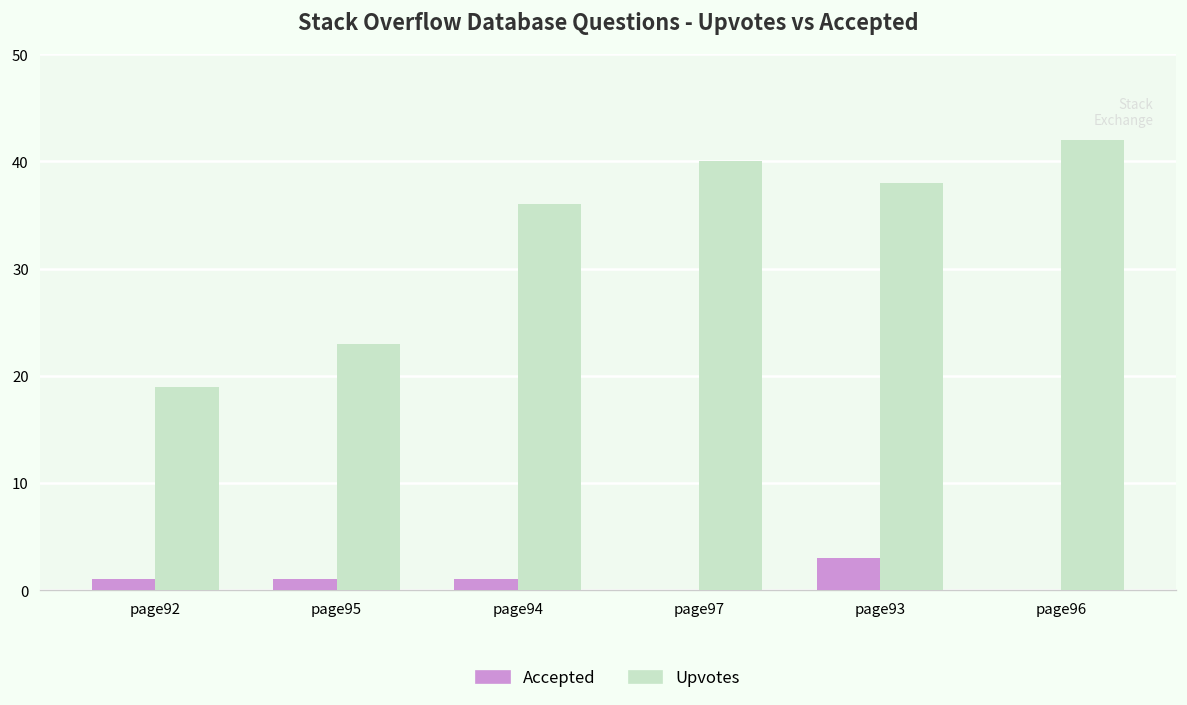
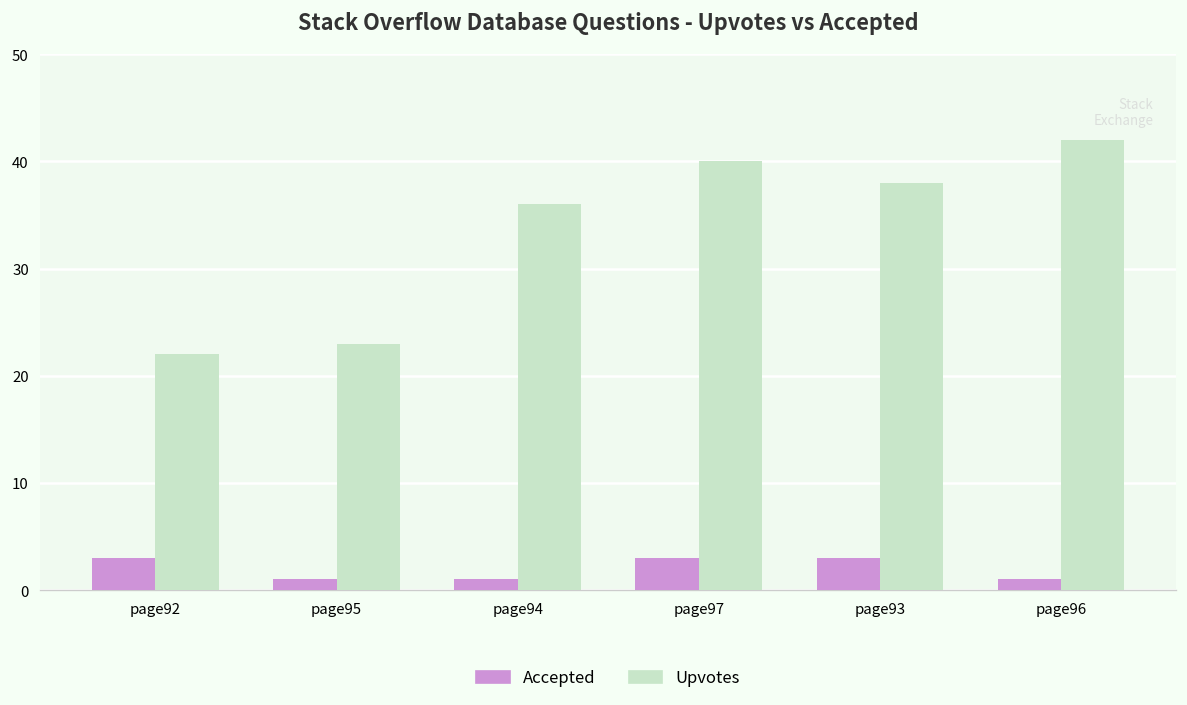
Accepted, page92: 1 -> 3
Upvotes, page92: 19 -> 22
Accepted, page97: 0 -> 3
Accepted, page96: 0 -> 1
